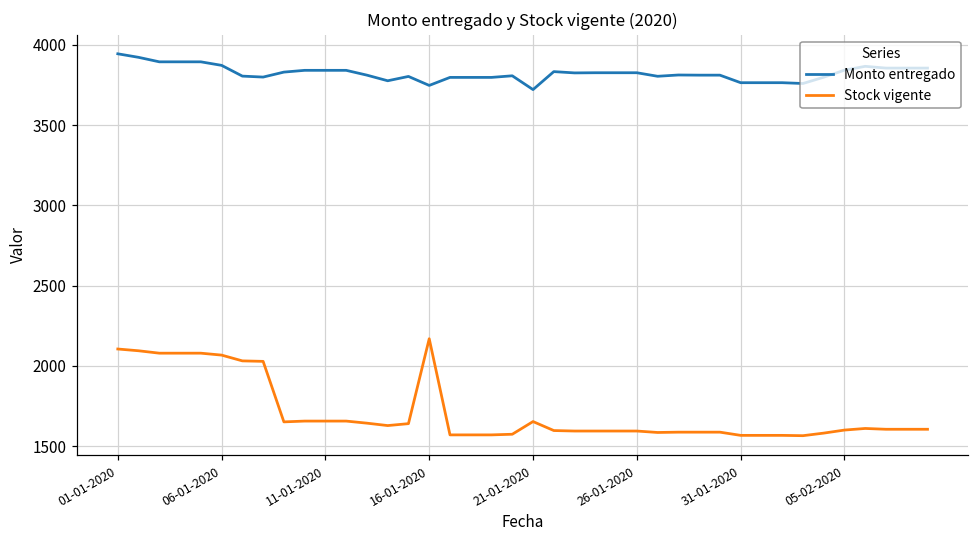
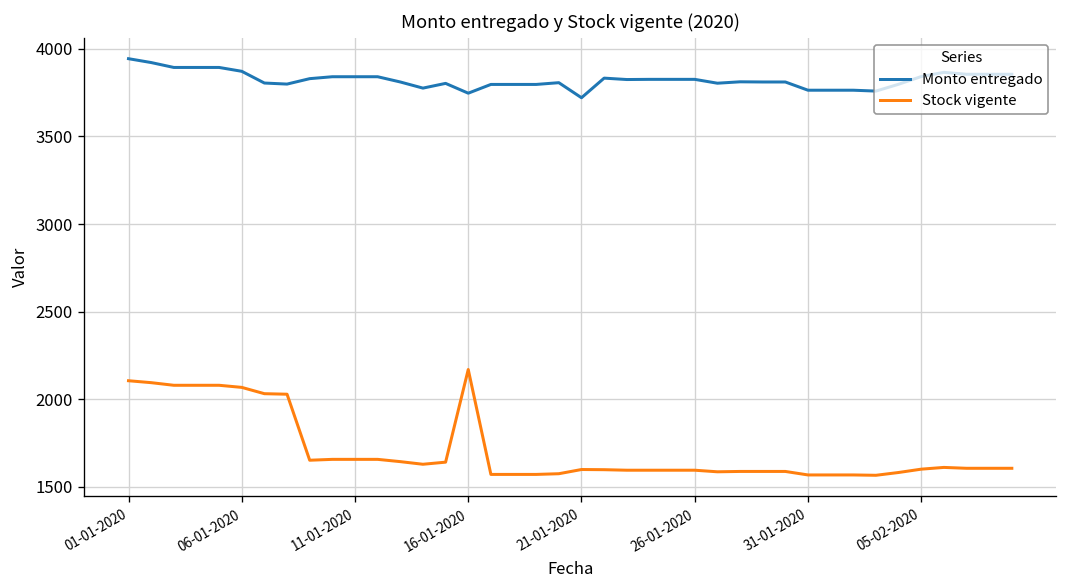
Stock vigente, 21-01-2020: 1650 -> 1600
